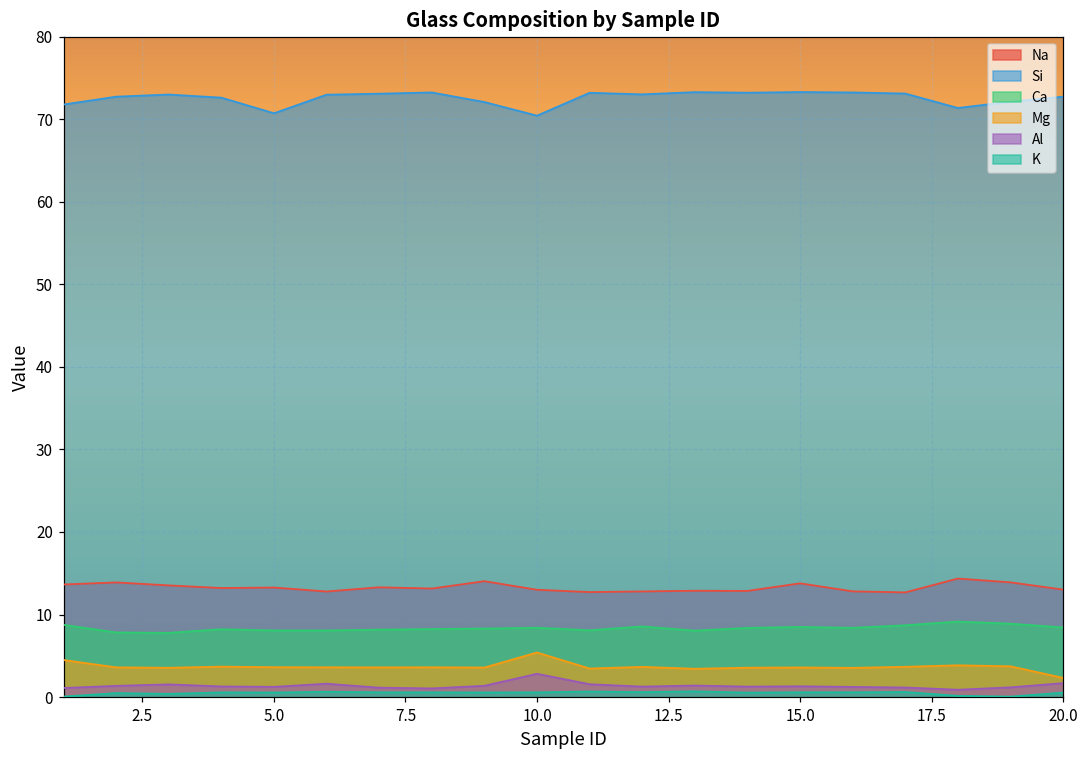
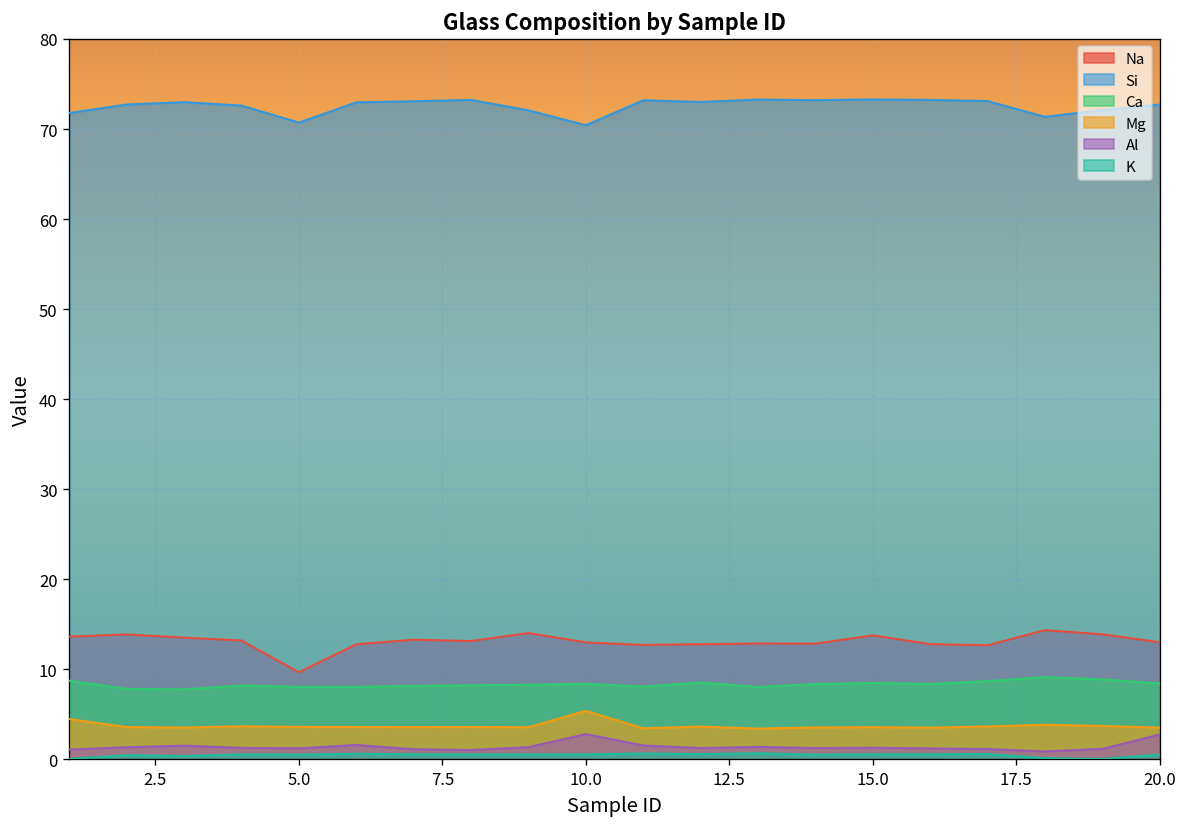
Na, 5.0: 13 -> 10
Mg, 20.0: 2 -> 4
Al, 20.0: 2 -> 3
